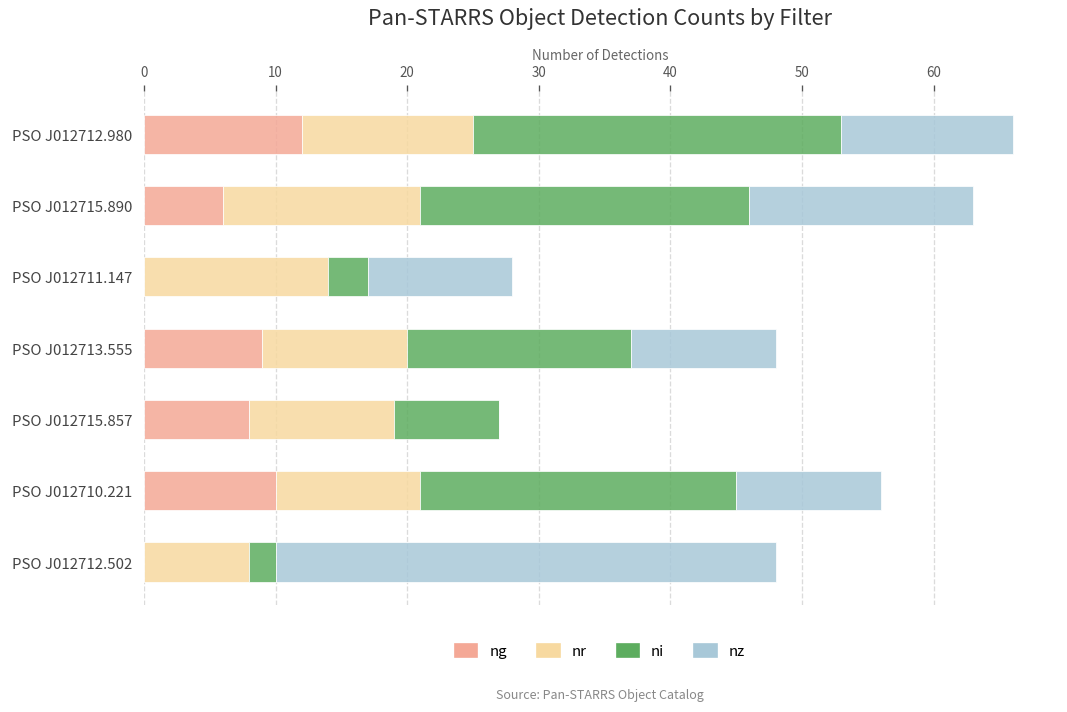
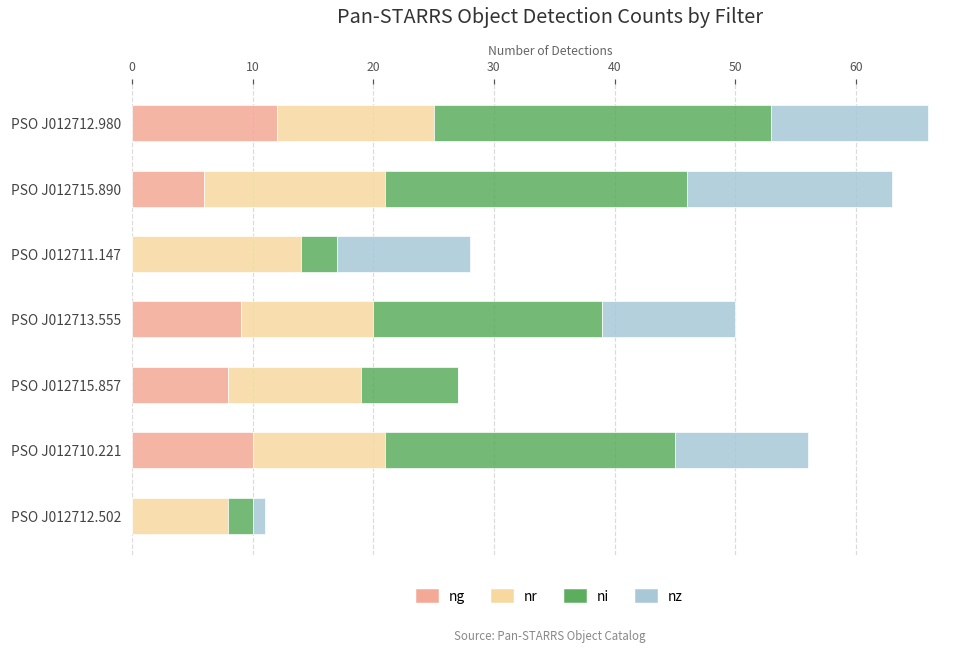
ni, PSO J012713.555: 17 -> 19
nz, PSO J012712.502: 38 -> 1
